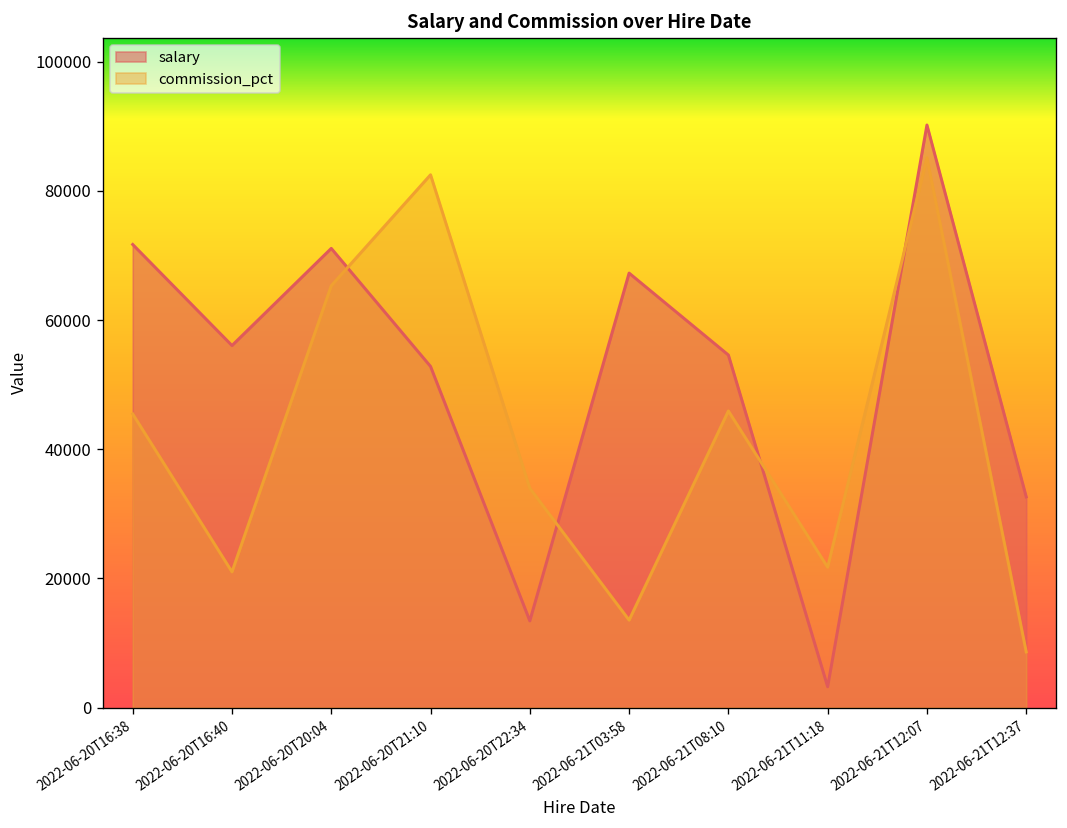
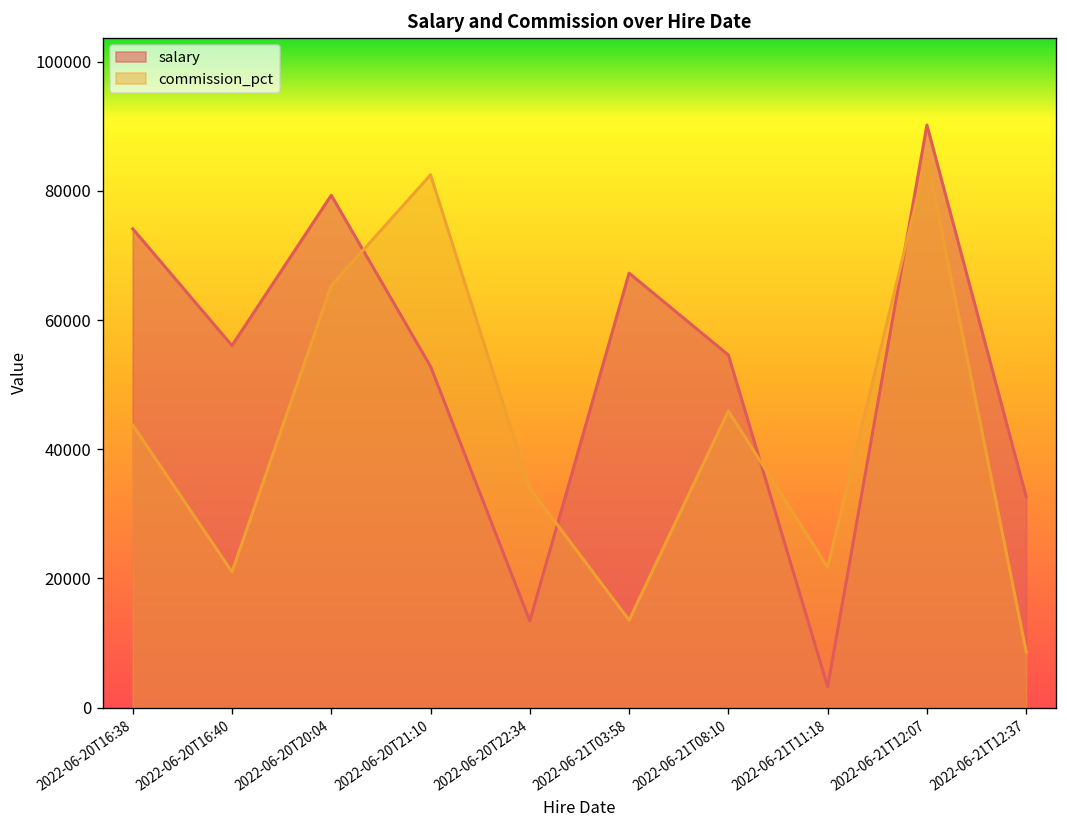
salary, 2022-06-20T16:38: 72000 -> 74000
commission_pct, 2022-06-20T16:38: 45000 -> 44000
salary, 2022-06-20T20:04: 71000 -> 79000
